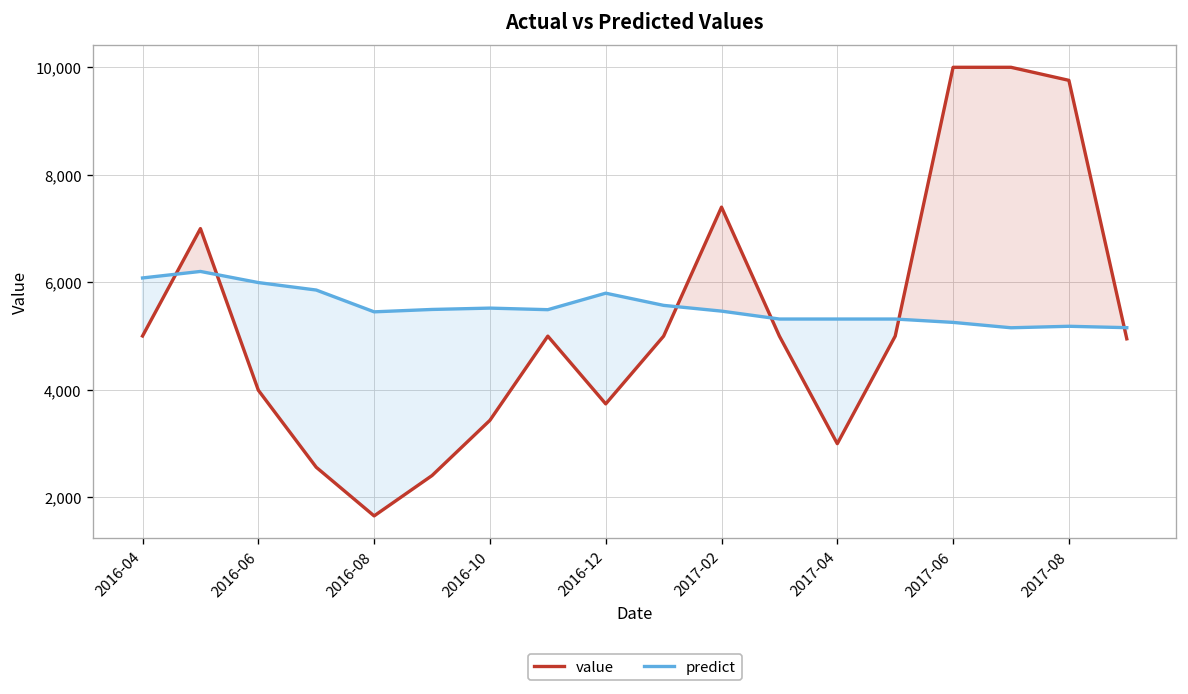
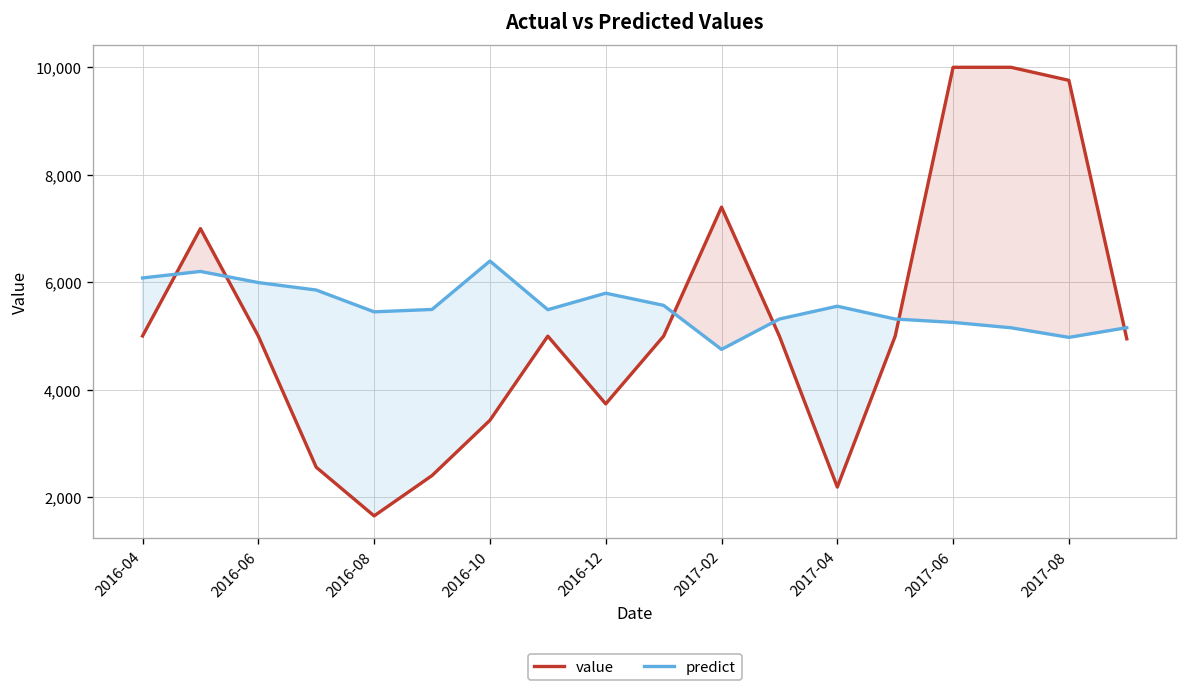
value, 2016-06: 4,000 -> 5,000
predict, 2016-10: 5,500 -> 6,400
predict, 2017-02: 5,500 -> 4,800
value, 2017-04: 3,000 -> 2,200
predict, 2017-04: 5,300 -> 5,600
predict, 2017-08: 5,200 -> 5,000
